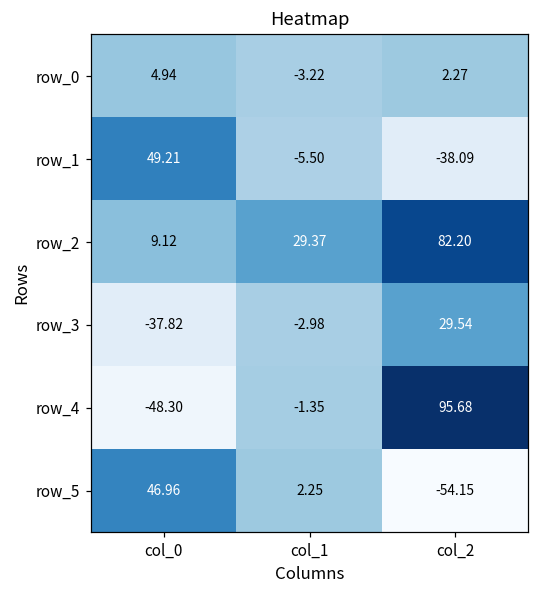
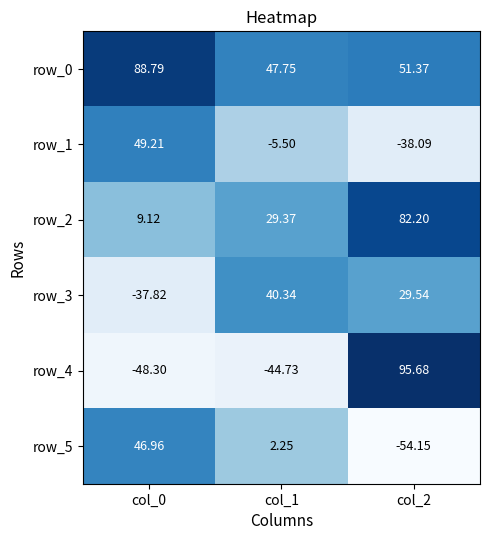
row_0, col_0: 4.94 -> 88.79
row_0, col_1: -3.22 -> 47.75
row_0, col_2: 2.27 -> 51.37
row_3, col_1: -2.98 -> 40.34
row_4, col_1: -1.35 -> -44.73
